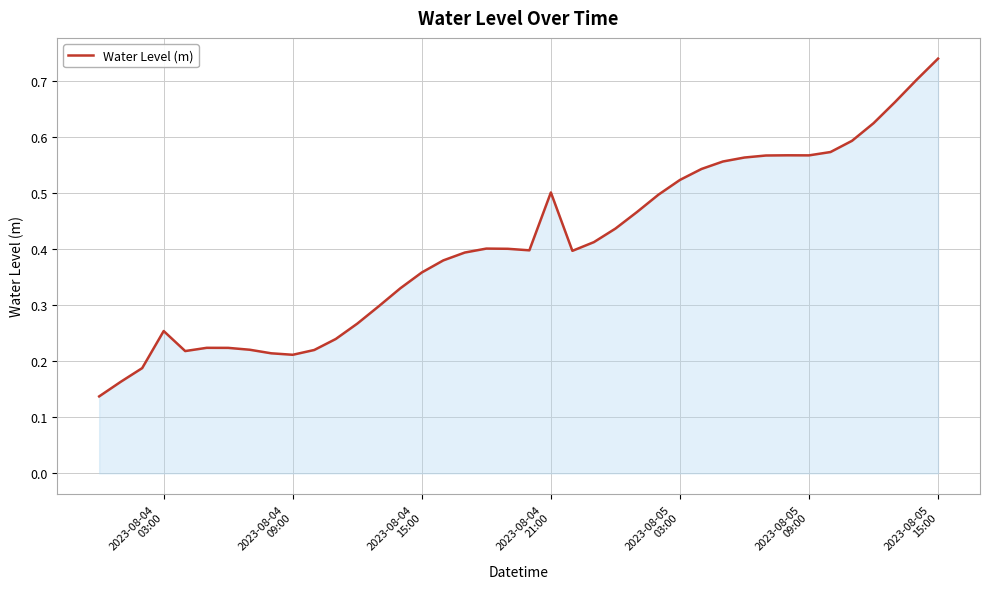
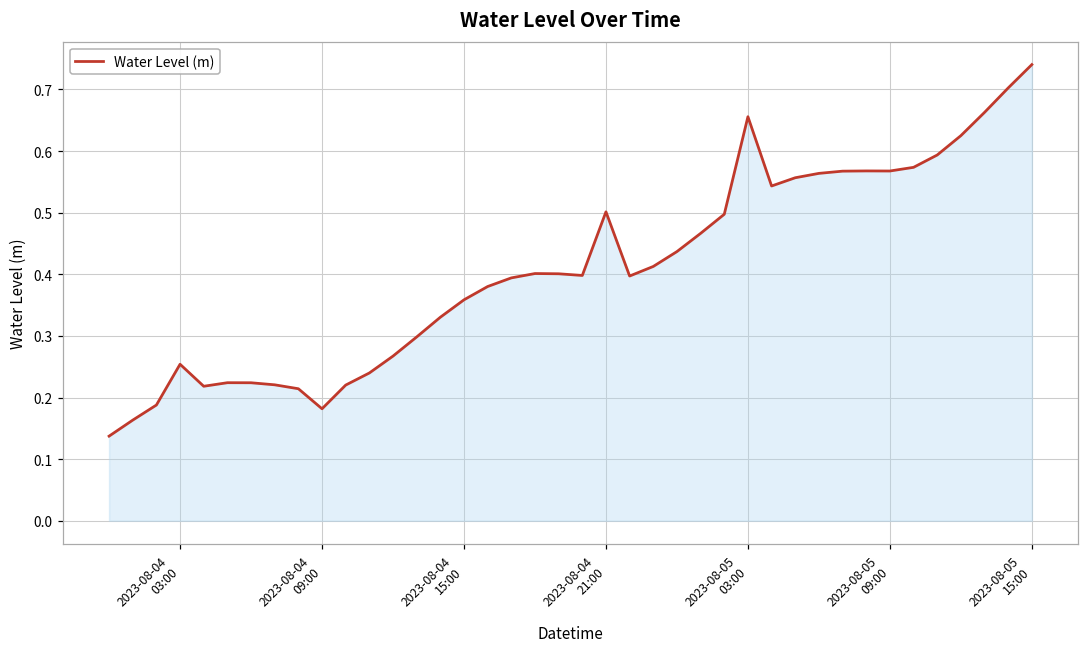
2023-08-04 09:00: 0.21 -> 0.18
2023-08-05 03:00: 0.52 -> 0.66
